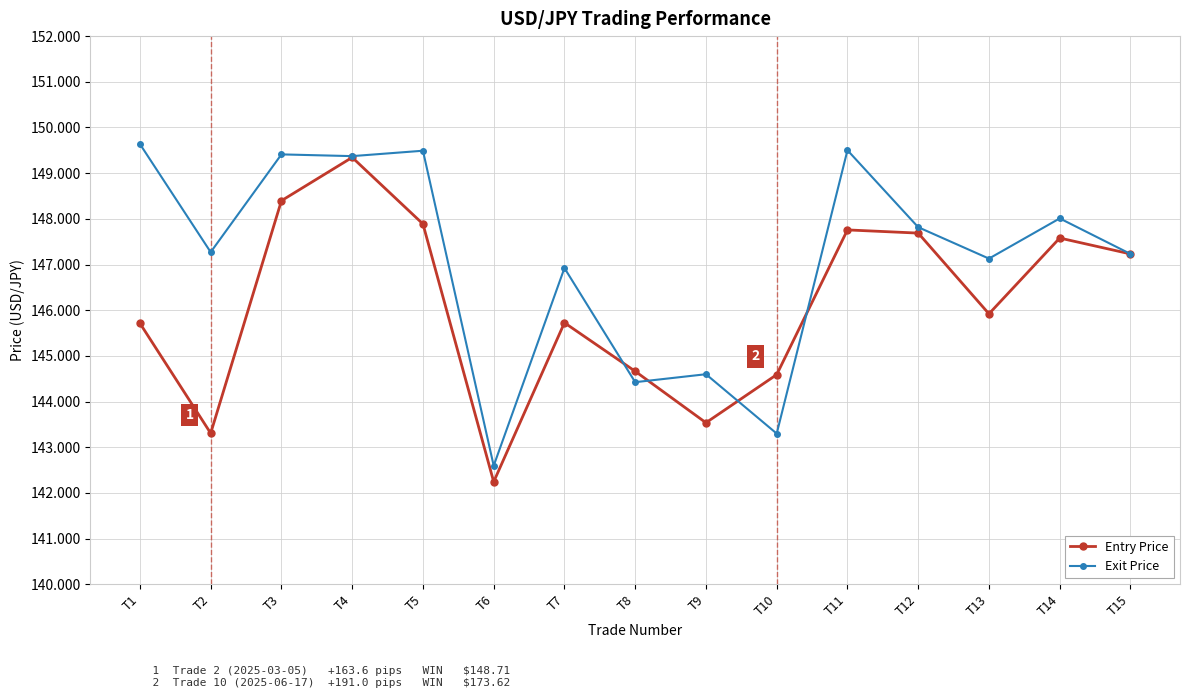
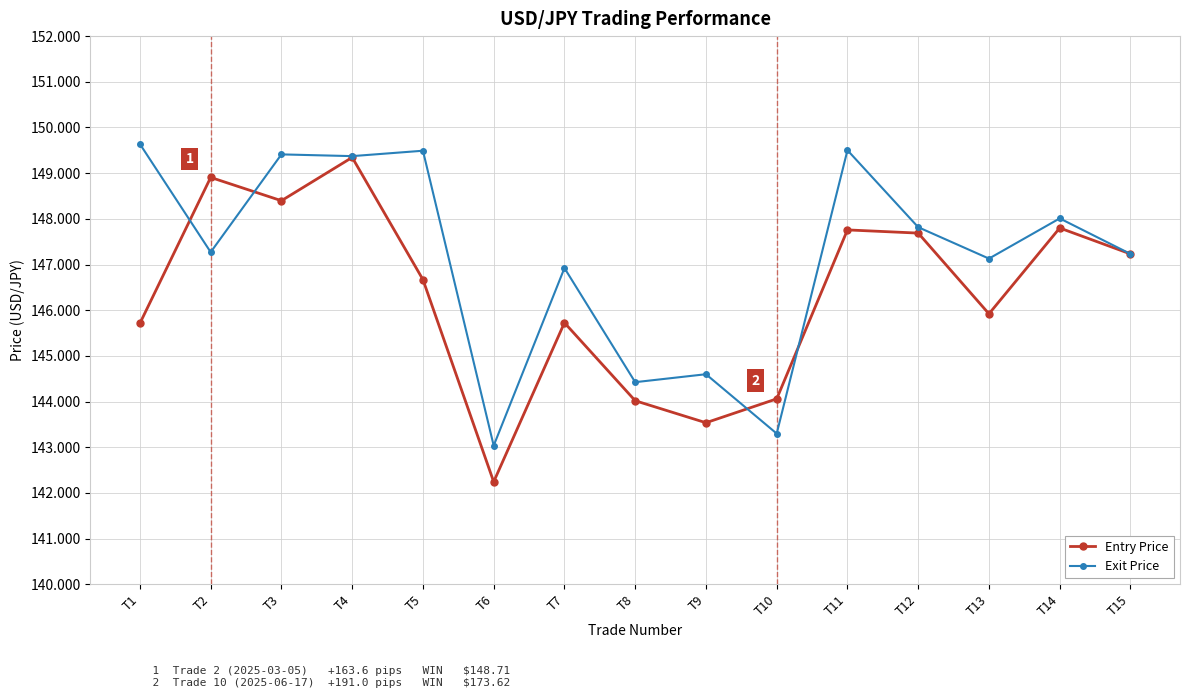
Entry Price, T2: 143.3 -> 148.9
Entry Price, T5: 147.9 -> 146.7
Exit Price, T6: 142.6 -> 143.0
Entry Price, T8: 144.7 -> 144.0
Entry Price, T10: 144.6 -> 144.1
Entry Price, T14: 147.6 -> 147.8
